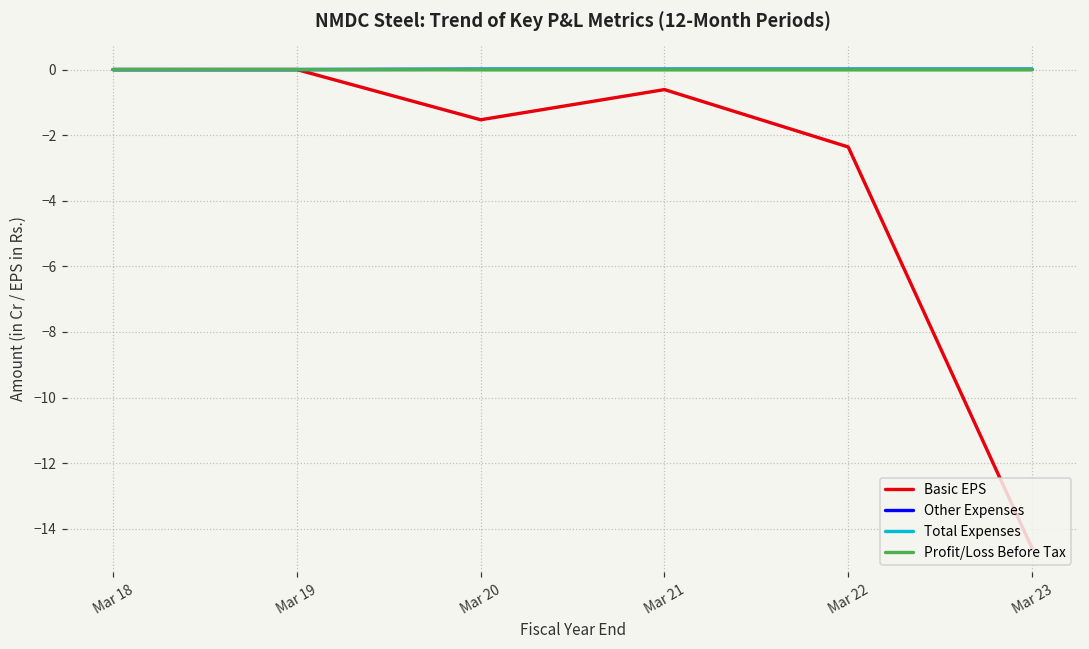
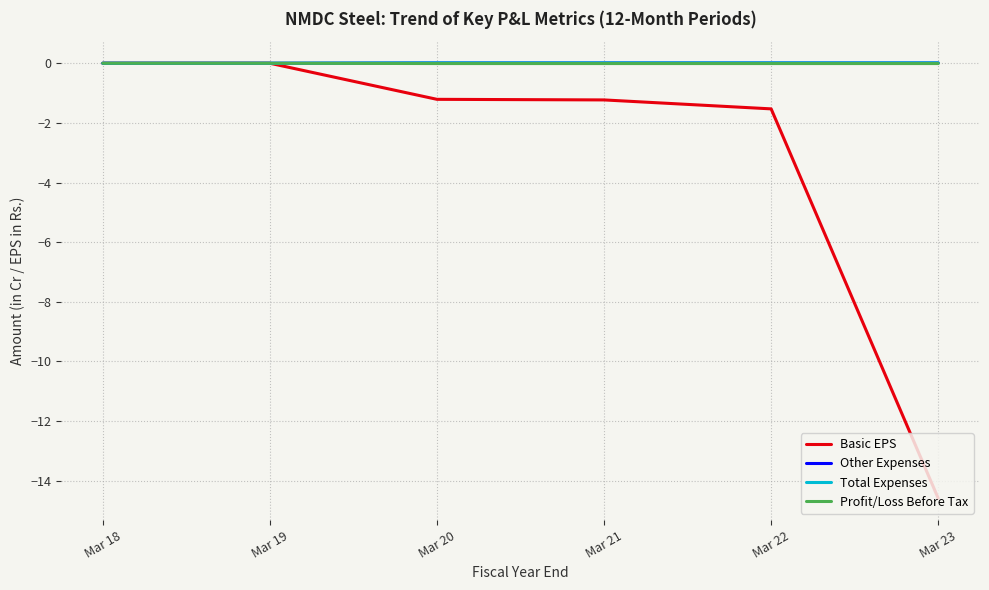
Basic EPS, Mar 20: -1.5 -> -1.2
Basic EPS, Mar 21: -0.6 -> -1.2
Basic EPS, Mar 22: -2.4 -> -1.5
